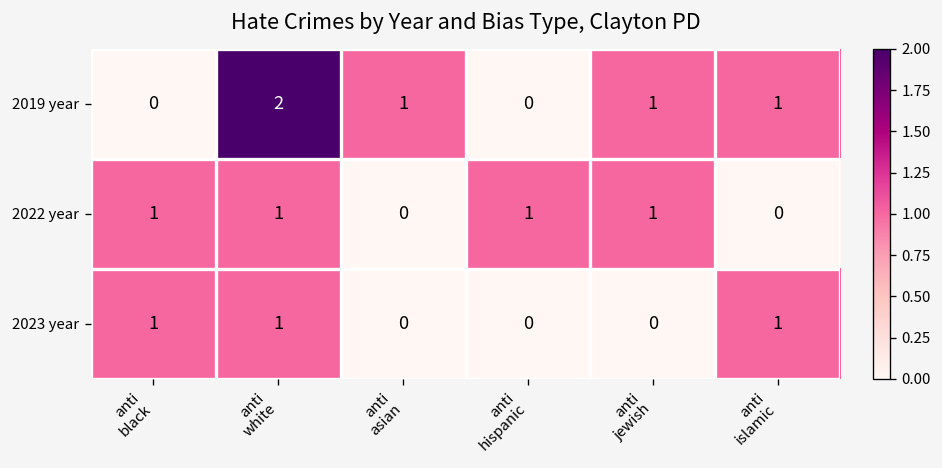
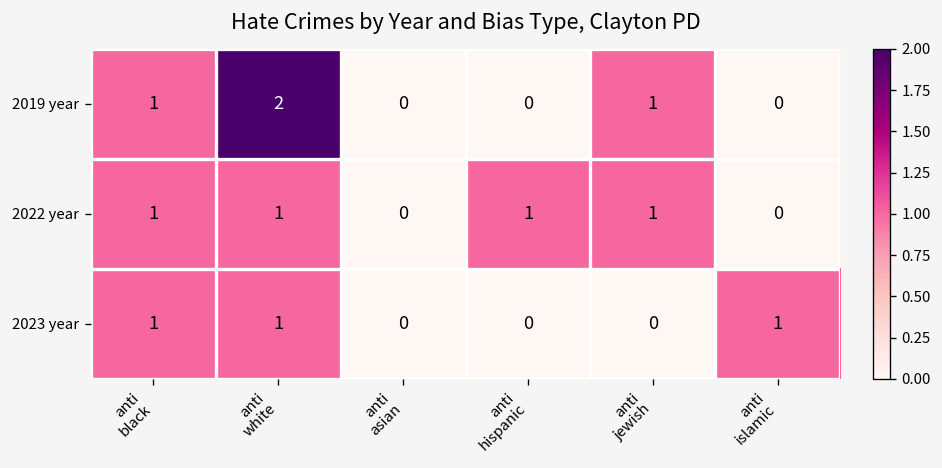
2019 year, anti black: 0 -> 1
2019 year, anti asian: 1 -> 0
2019 year, anti islamic: 1 -> 0
